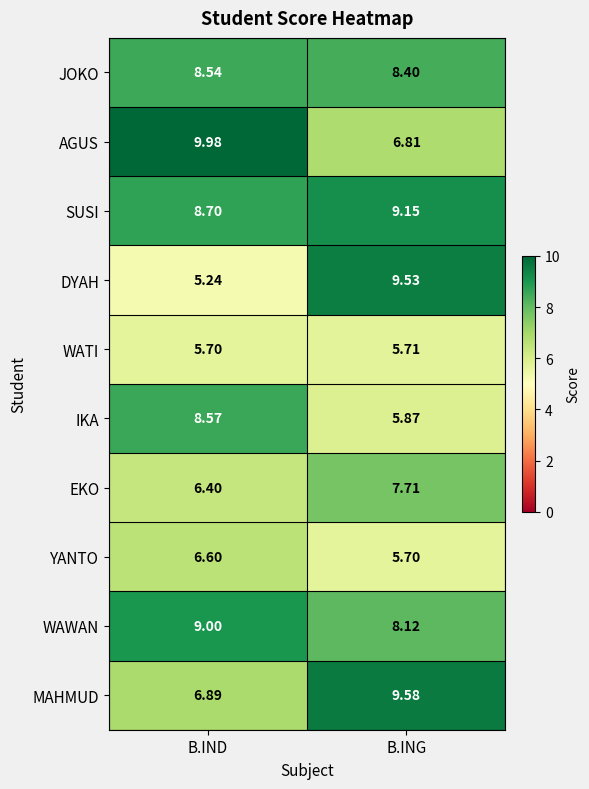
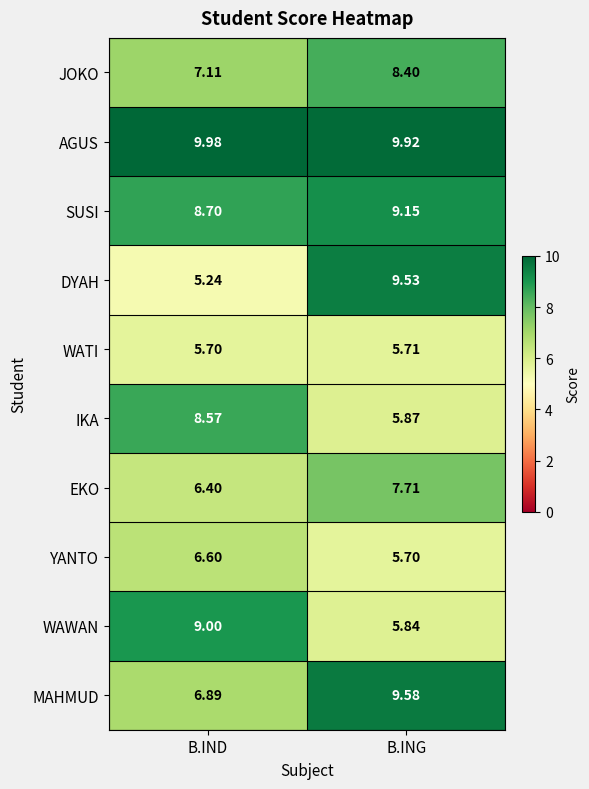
JOKO, B.IND: 8.54 -> 7.11
AGUS, B.ING: 6.81 -> 9.92
WAWAN, B.ING: 8.12 -> 5.84
